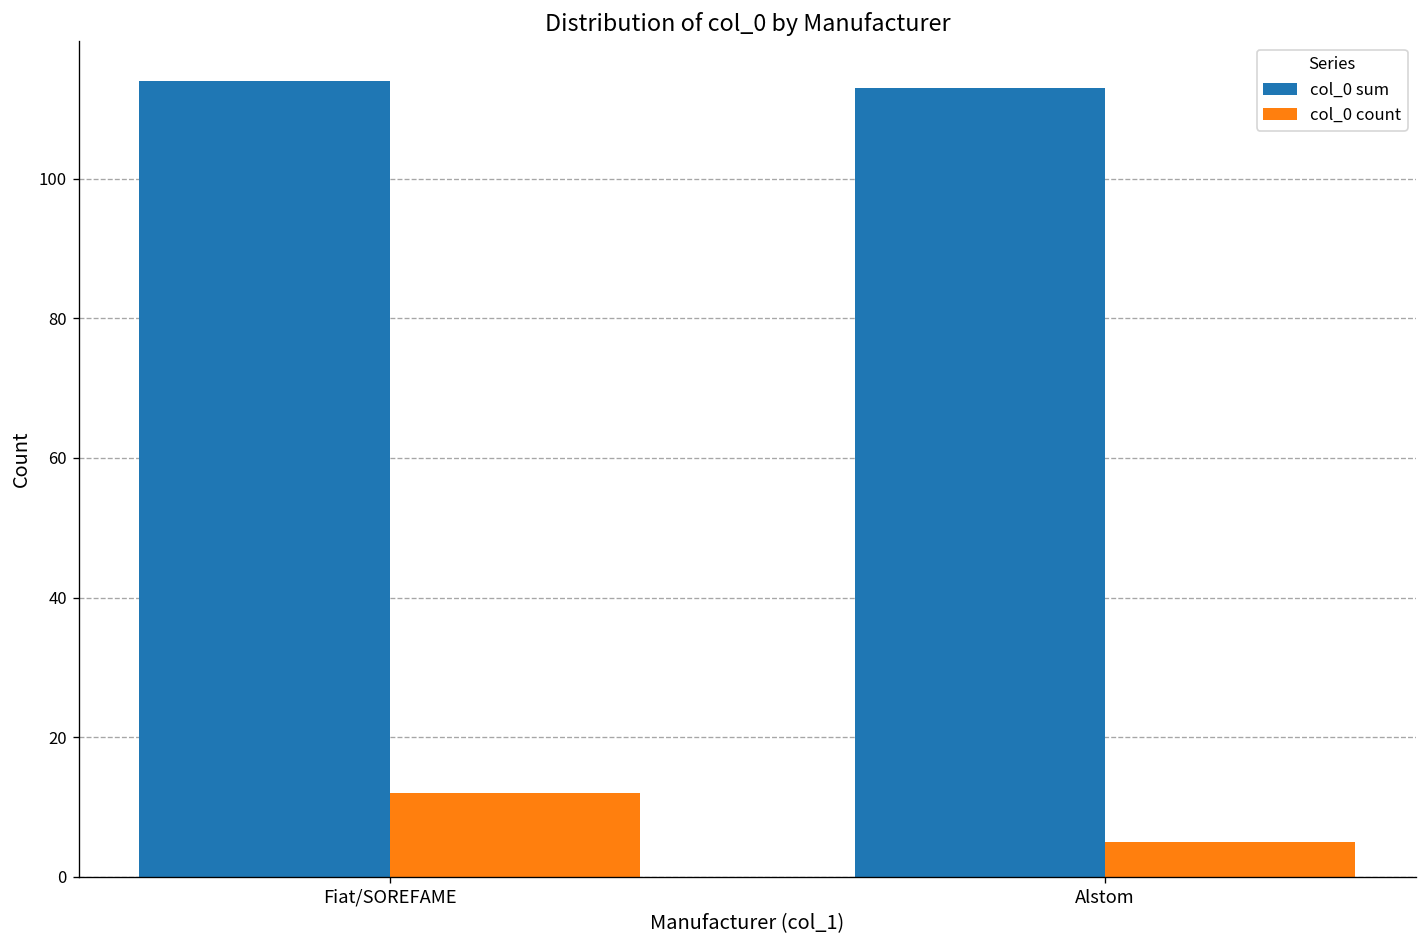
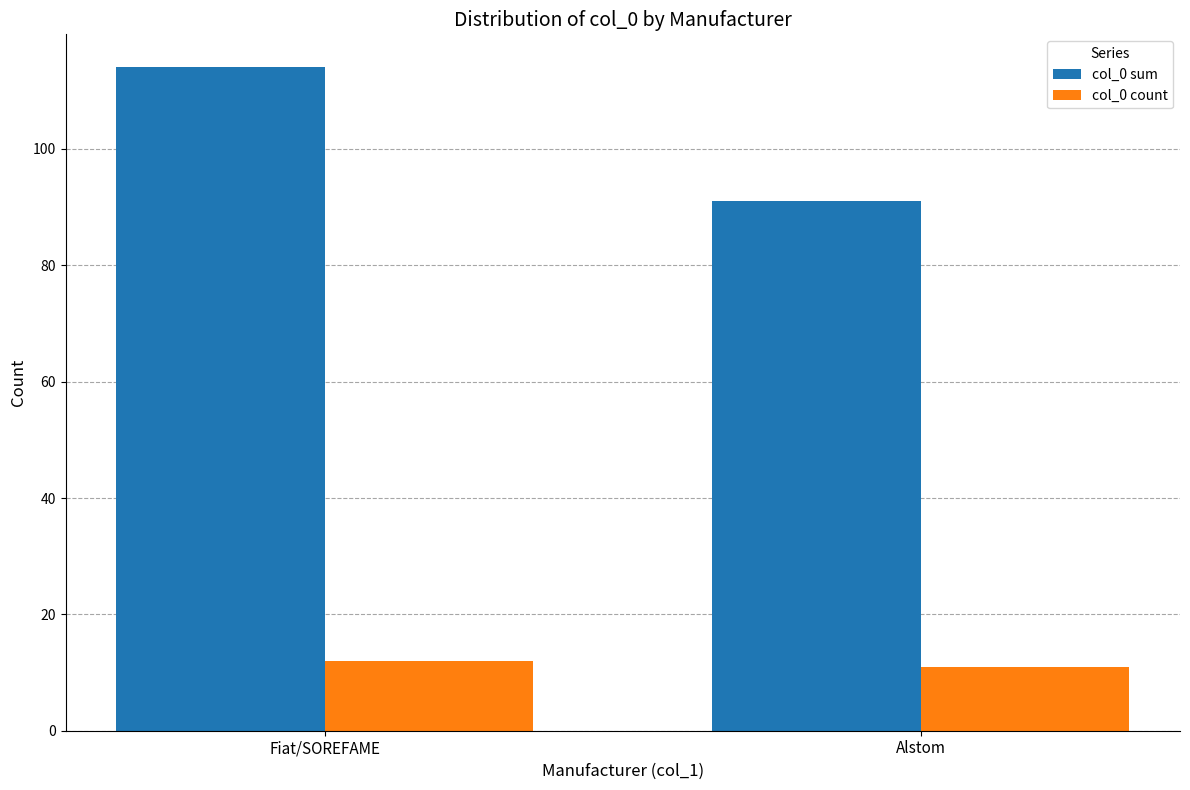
col_0 sum, Alstom: 113 -> 91
col_0 count, Alstom: 5 -> 11
